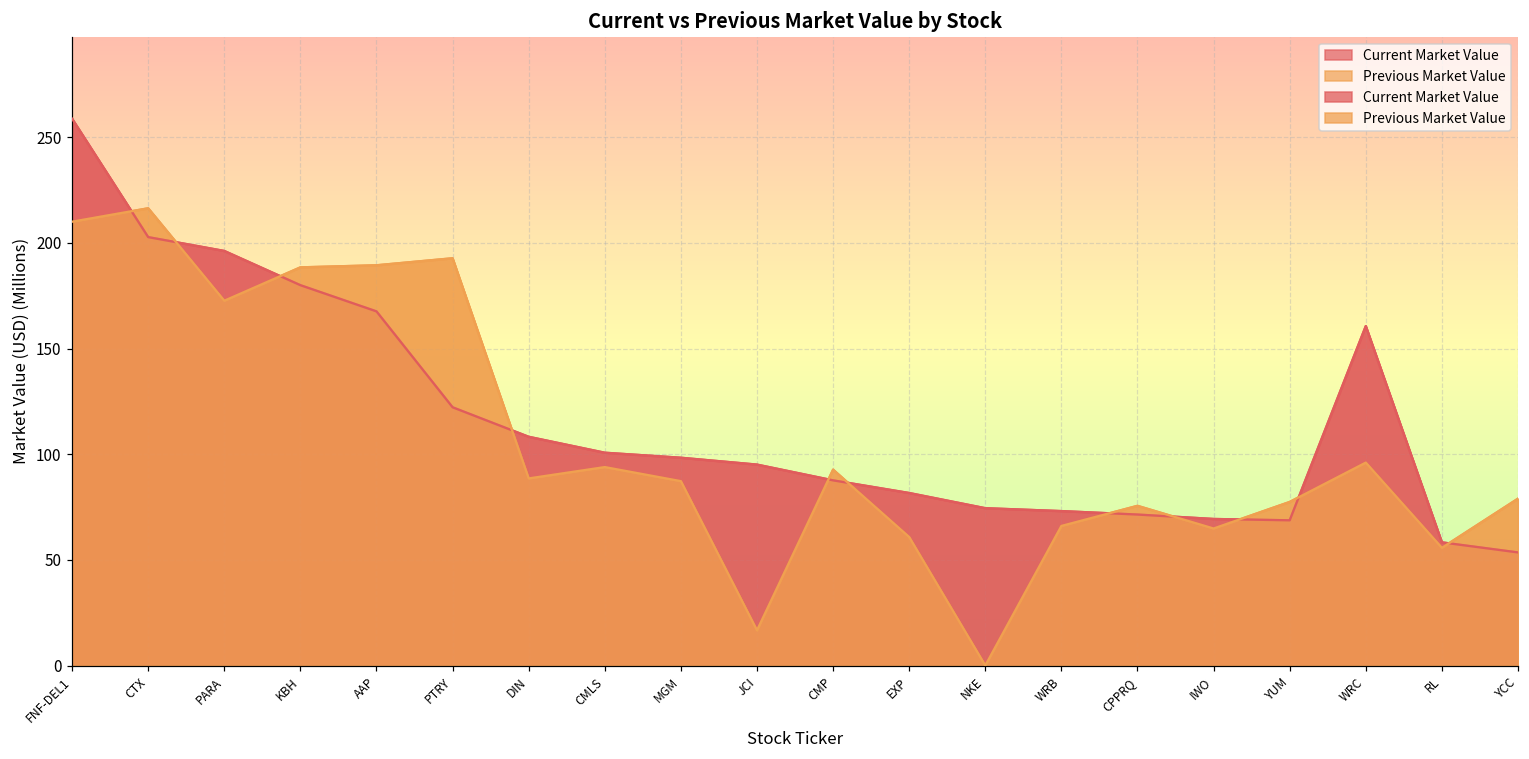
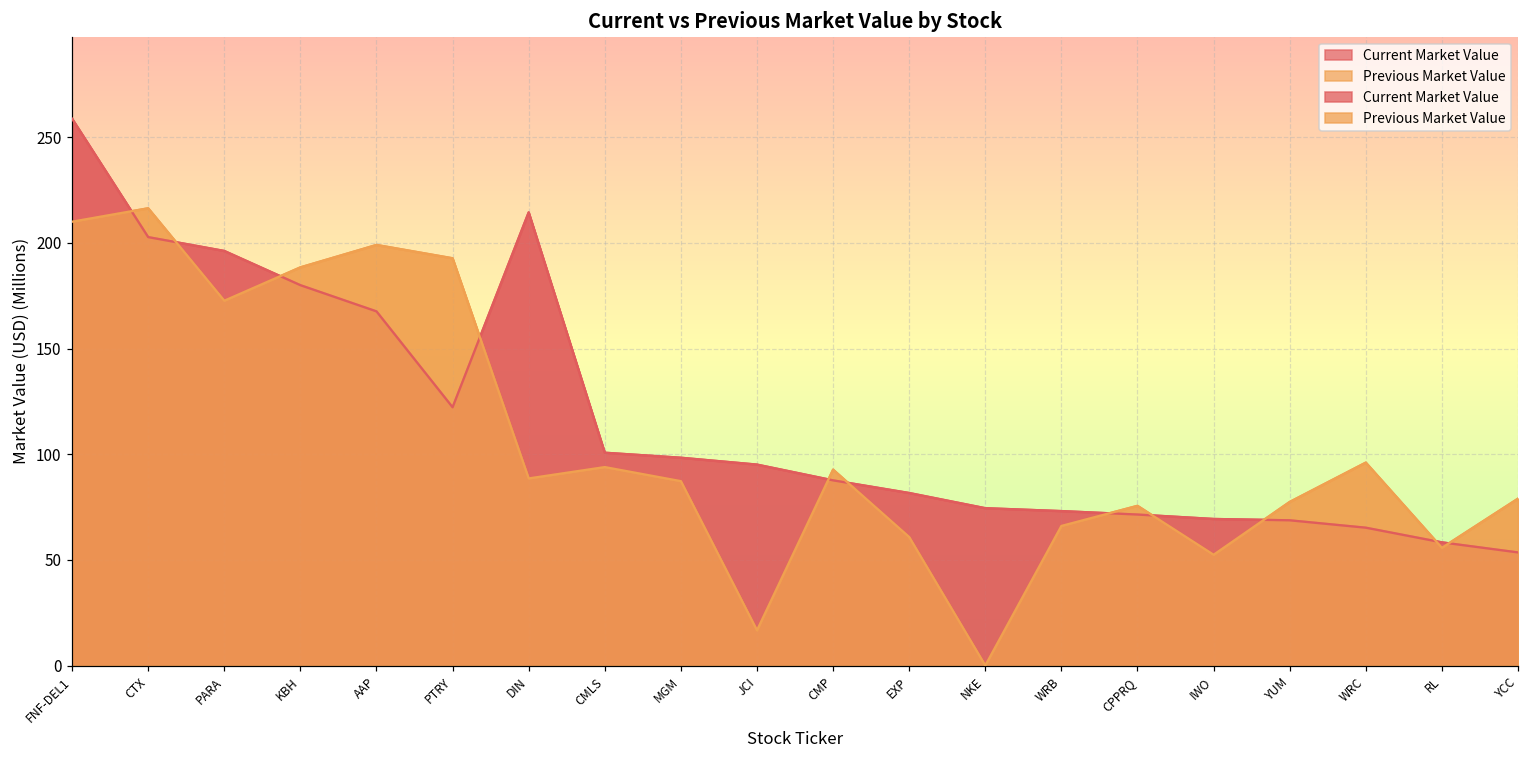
Previous Market Value, AAP: 189 -> 199
Current Market Value, DIN: 108 -> 214
Previous Market Value, IWO: 65 -> 52
Current Market Value, WRC: 161 -> 65
